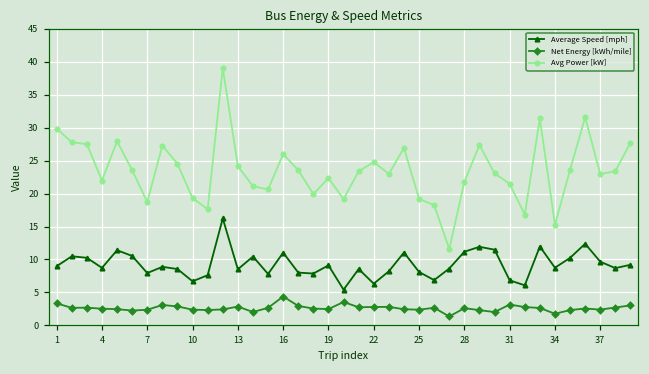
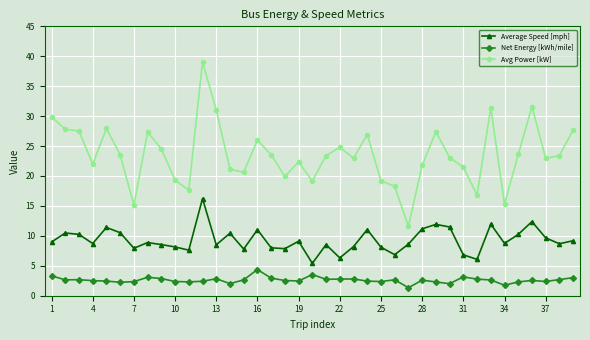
Avg Power [kW], 7: 19 -> 15
Average Speed [mph], 10: 7 -> 8
Avg Power [kW], 13: 24 -> 31
